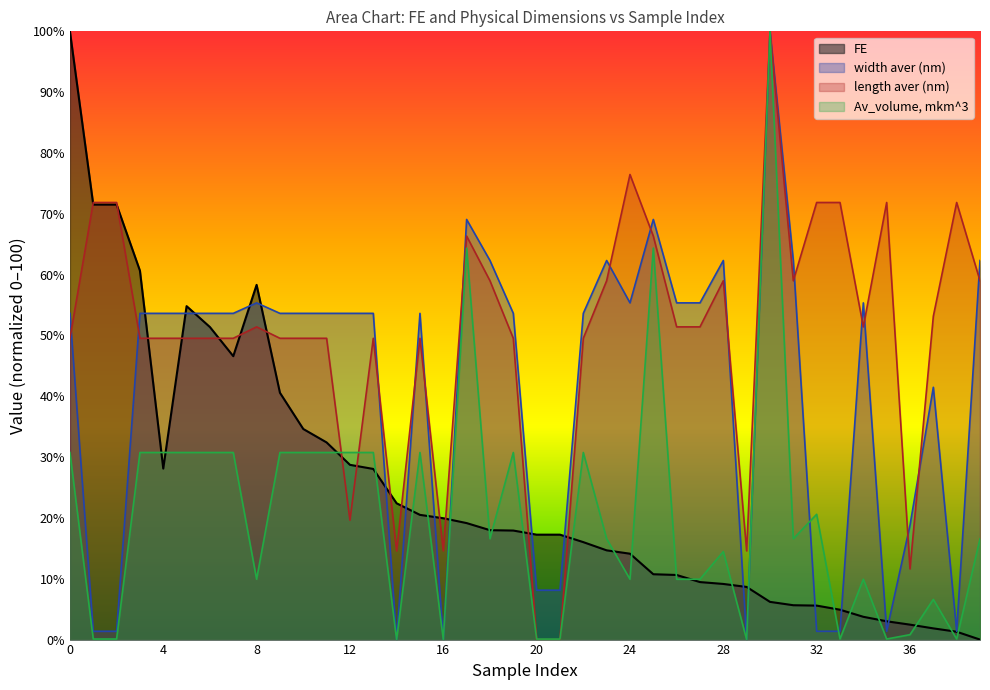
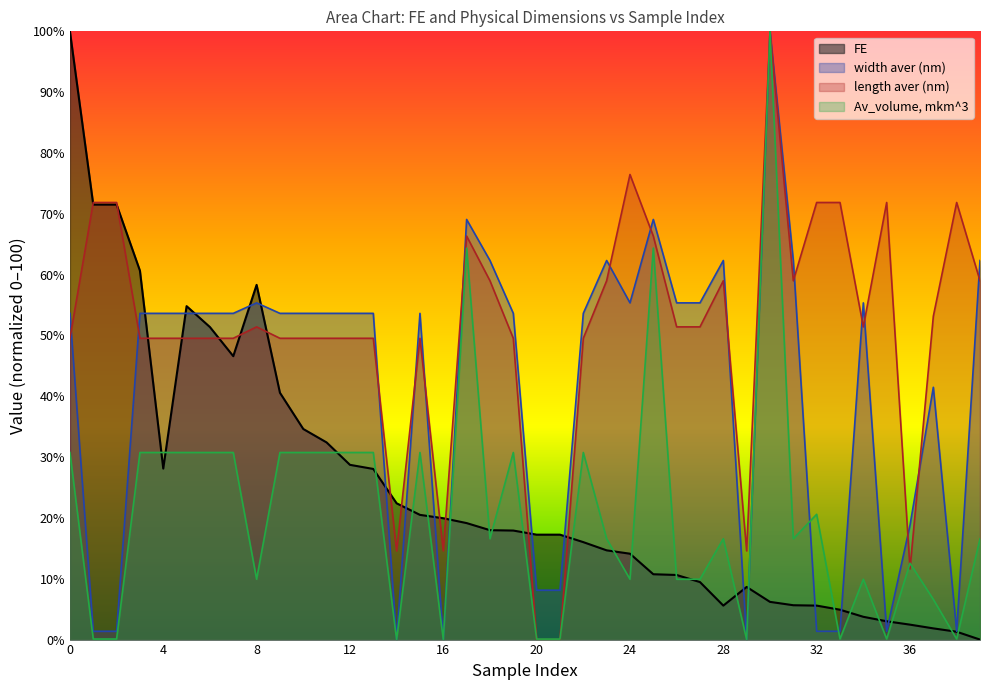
length aver (nm), 12: 20% -> 50%
FE, 28: 9% -> 6%
Av_volume, mkm^3, 28: 14% -> 17%
Av_volume, mkm^3, 36: 1% -> 13%
